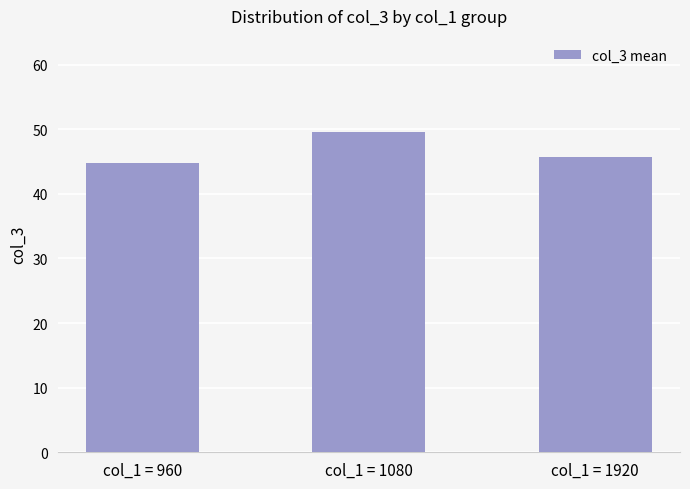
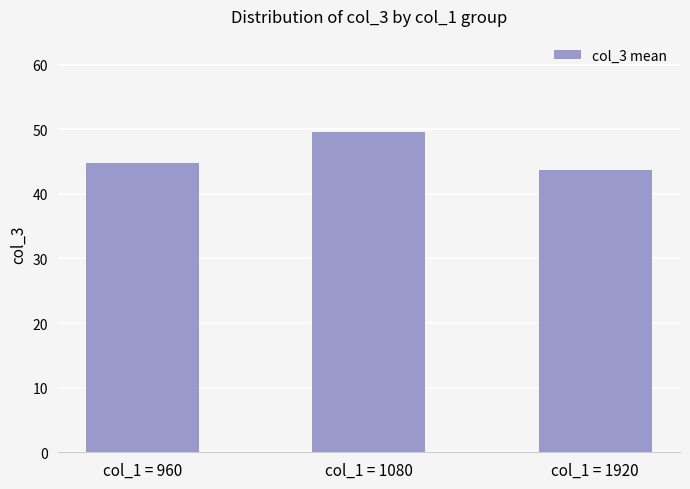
col_1 = 1920: 46 -> 44
